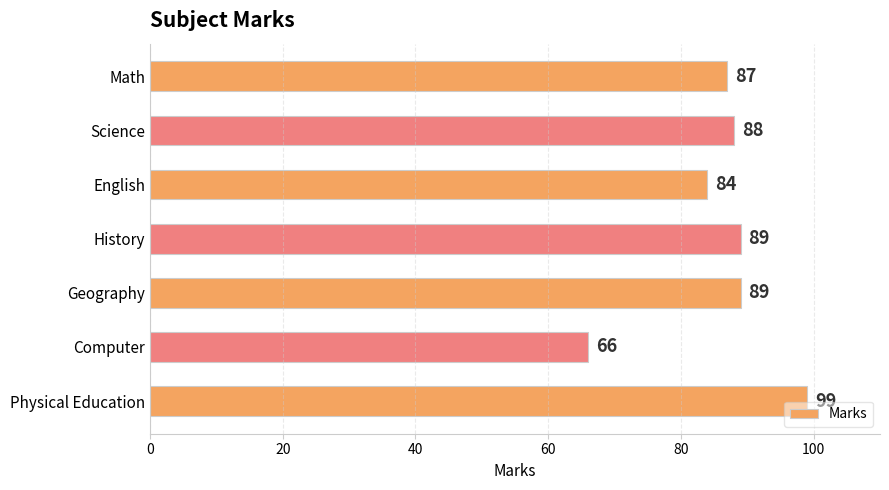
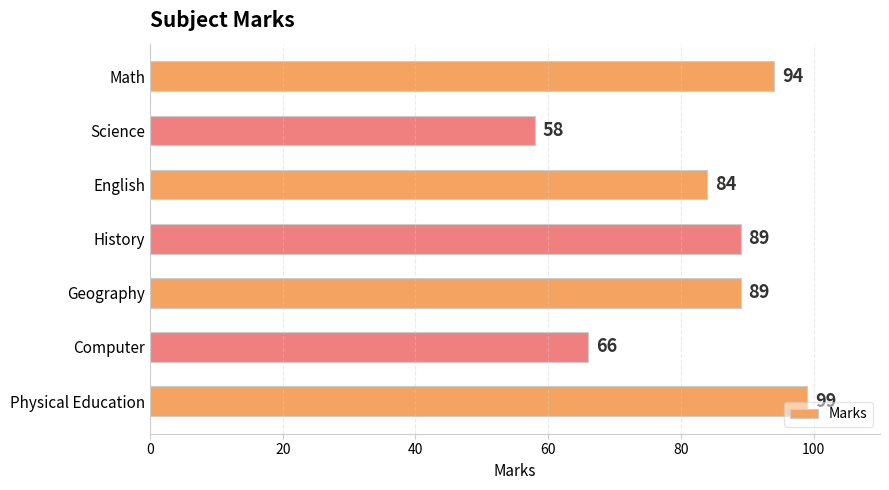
Math: 87 -> 94
Science: 88 -> 58
